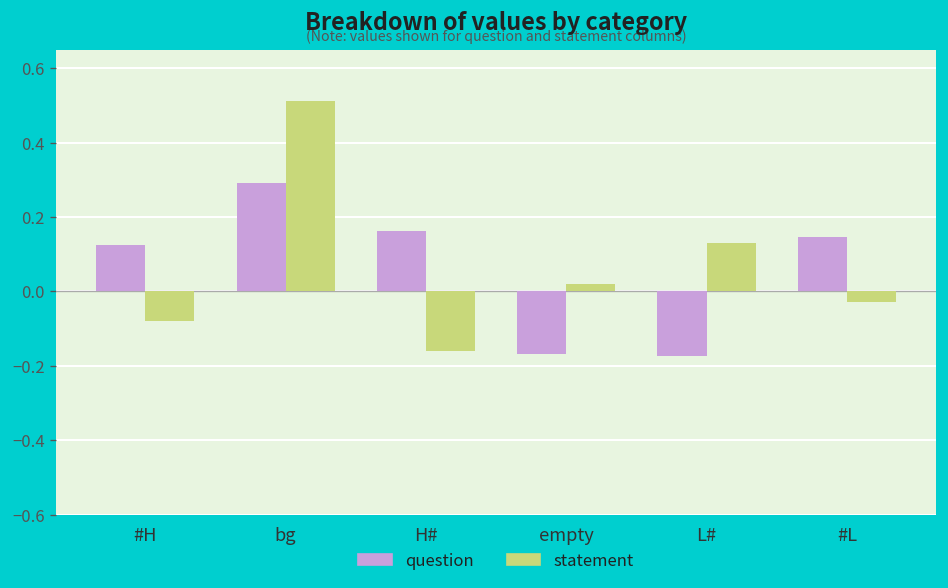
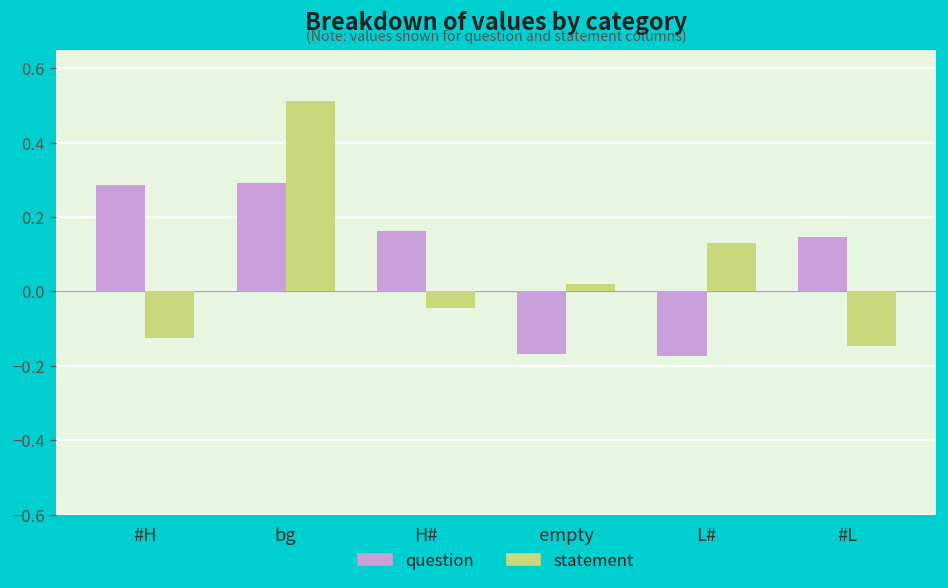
question, #H: 0.12 -> 0.29
statement, #H: -0.08 -> -0.12
statement, H#: -0.16 -> -0.04
statement, #L: -0.03 -> -0.15
